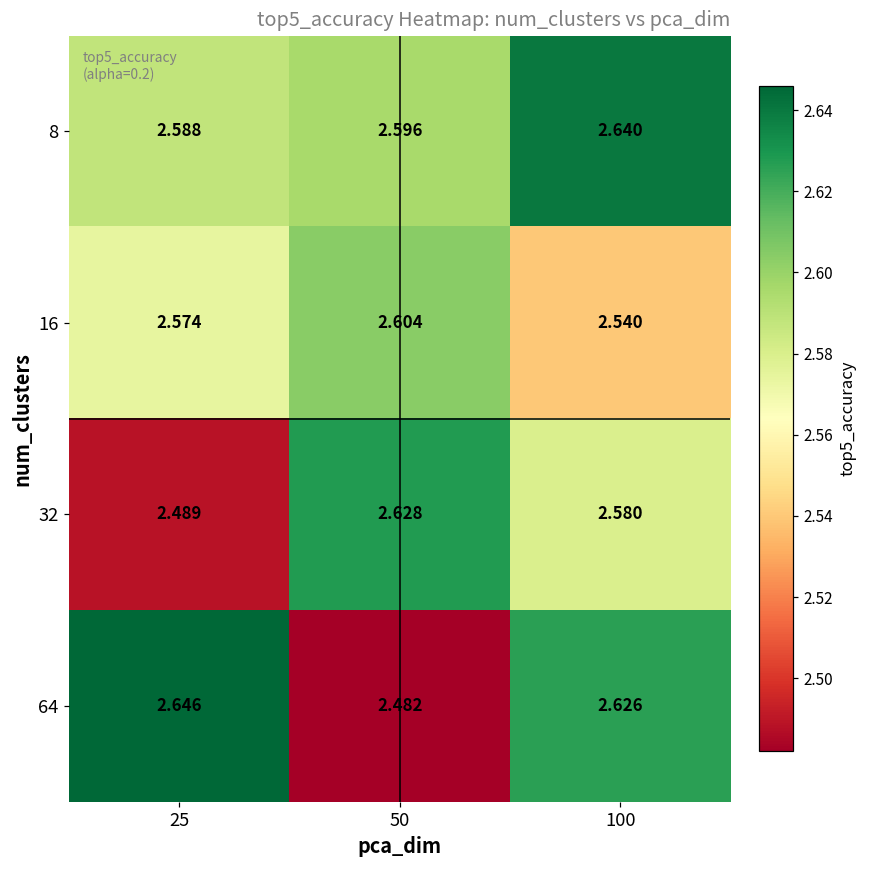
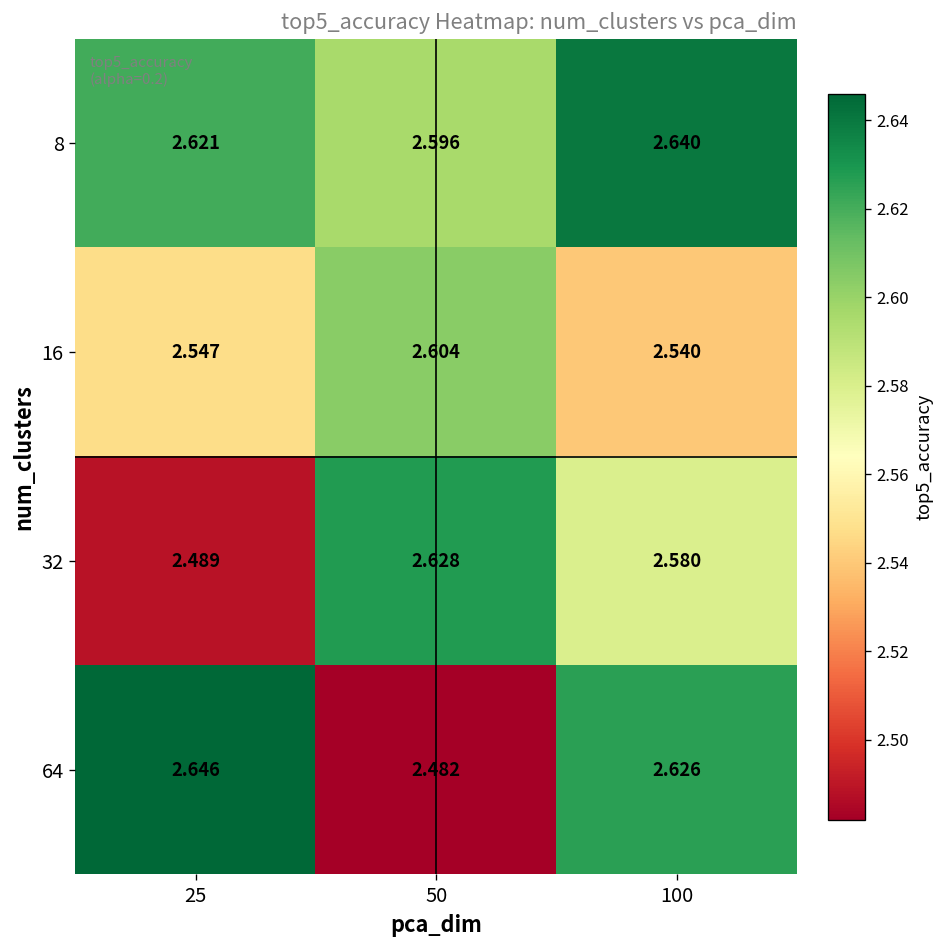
8, 25: 2.588 -> 2.621
16, 25: 2.574 -> 2.547
